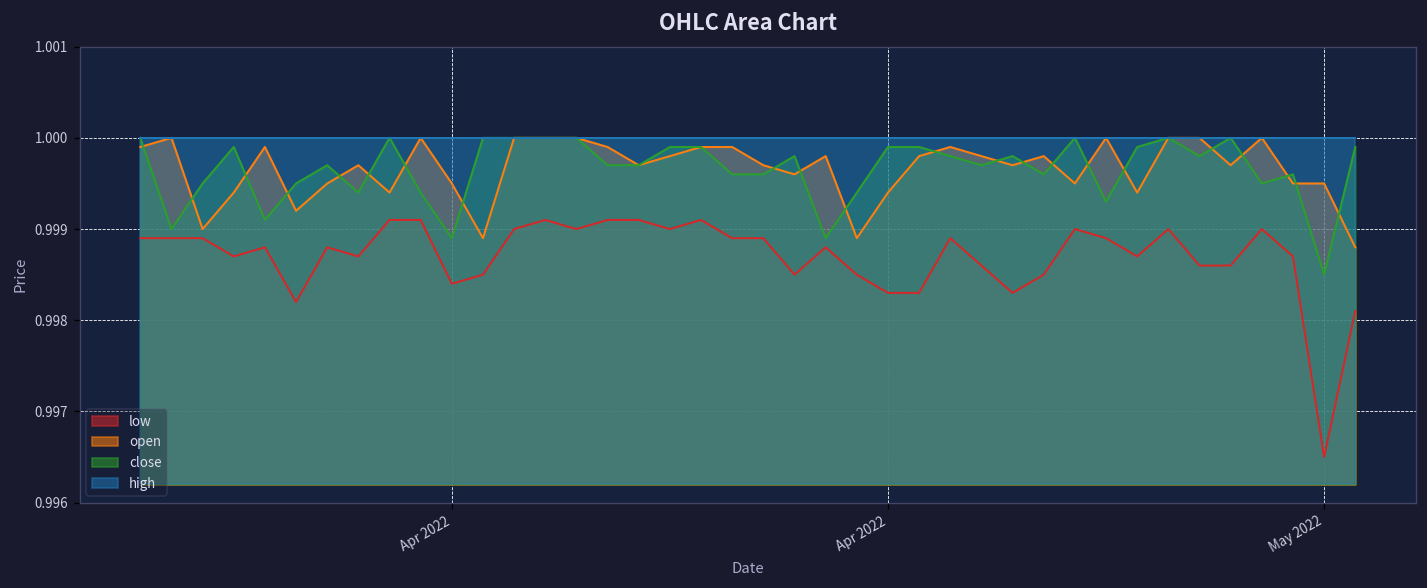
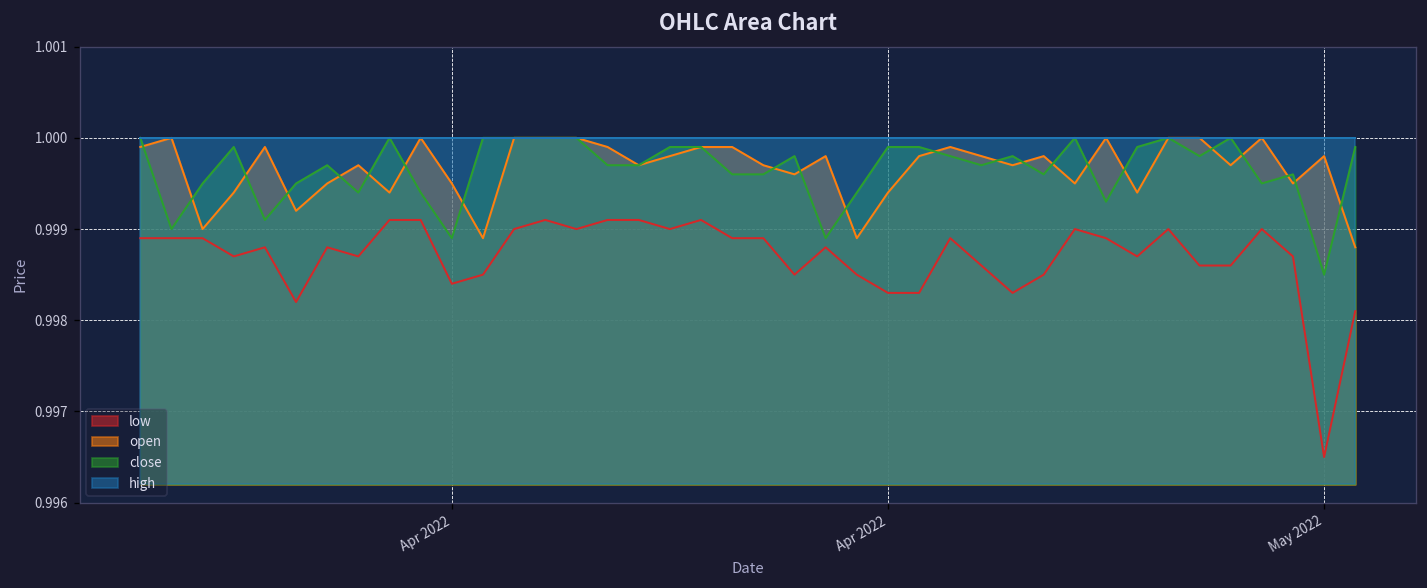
open, May 2022: 0.9995 -> 0.9998
